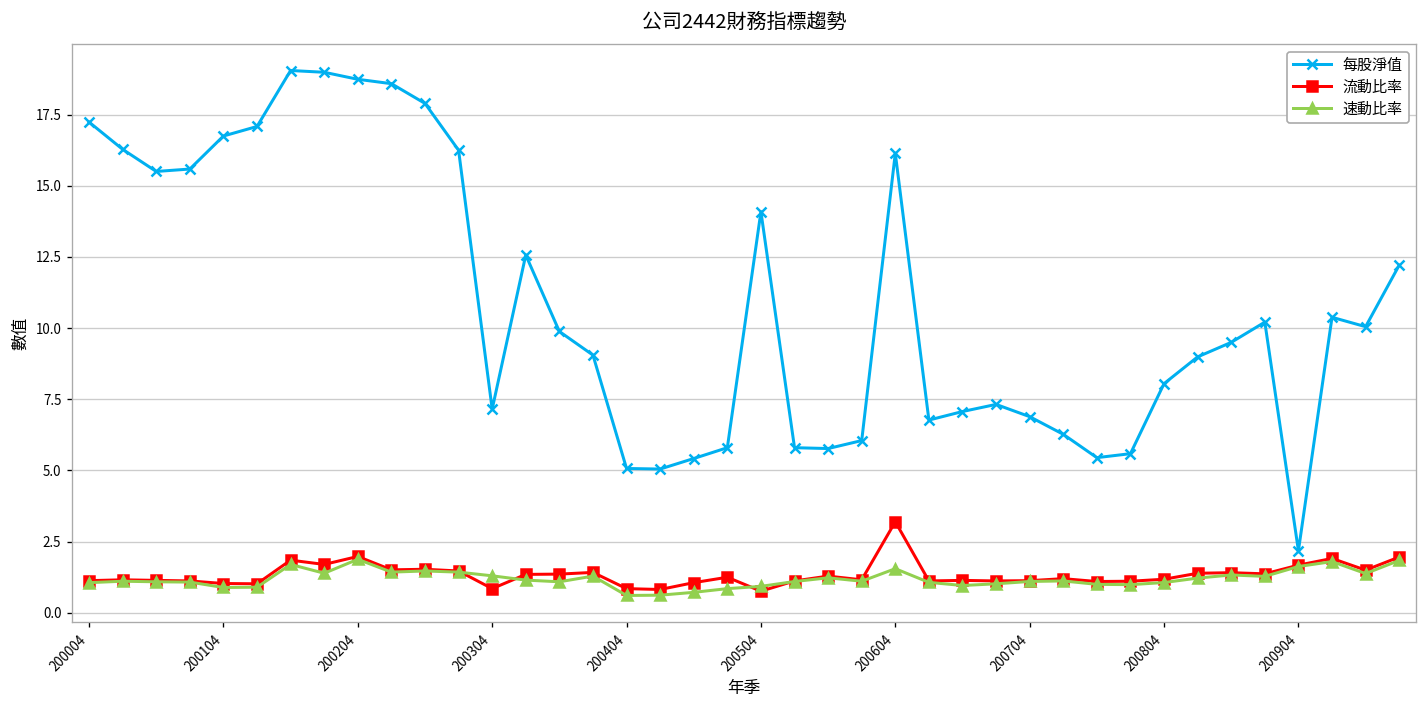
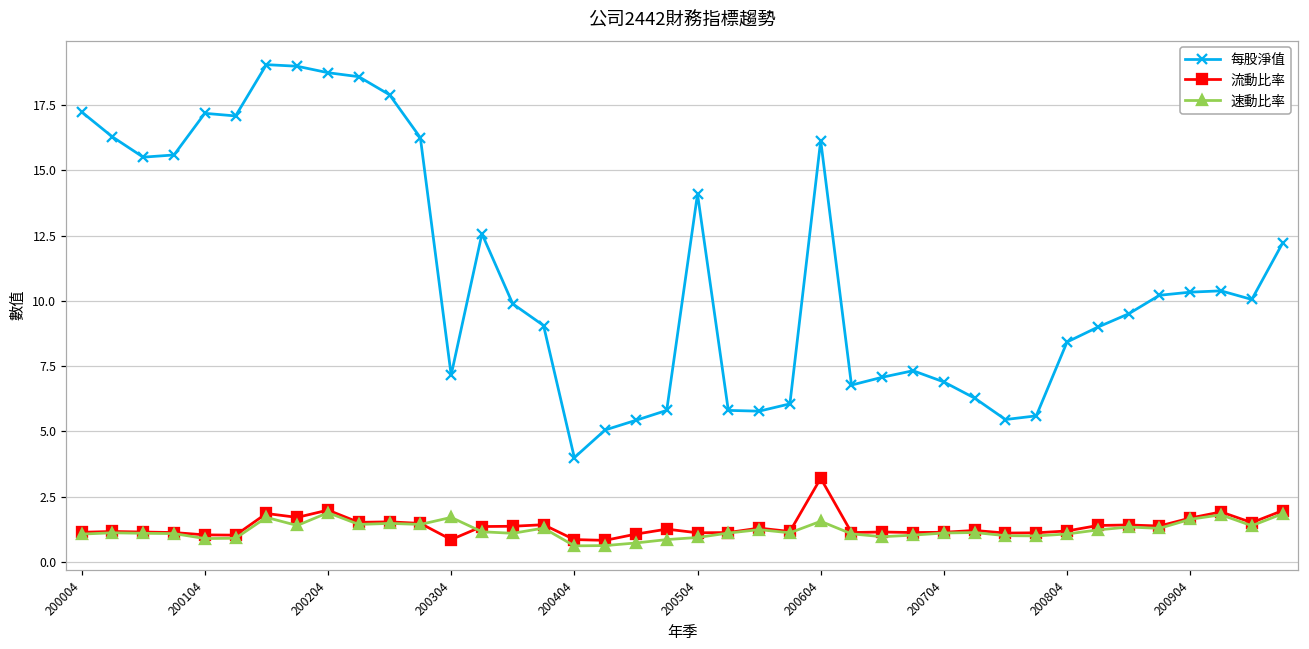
每股淨值, 200104: 16.7 -> 17.2
速動比率, 200304: 1.3 -> 1.7
每股淨值, 200404: 5.1 -> 4.0
流動比率, 200504: 0.8 -> 1.1
每股淨值, 200804: 8.1 -> 8.4
每股淨值, 200904: 2.2 -> 10.3
